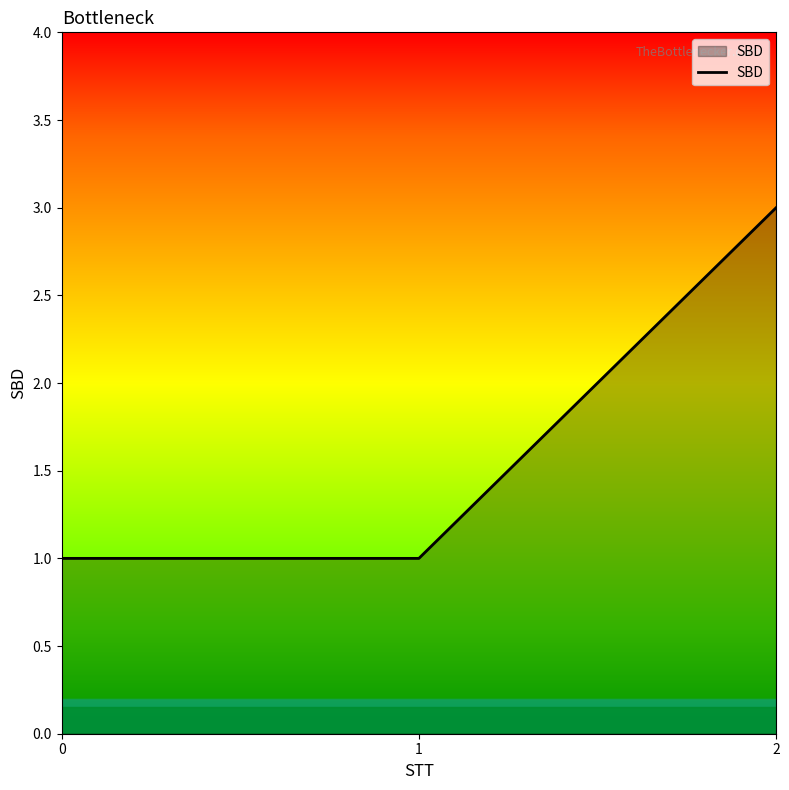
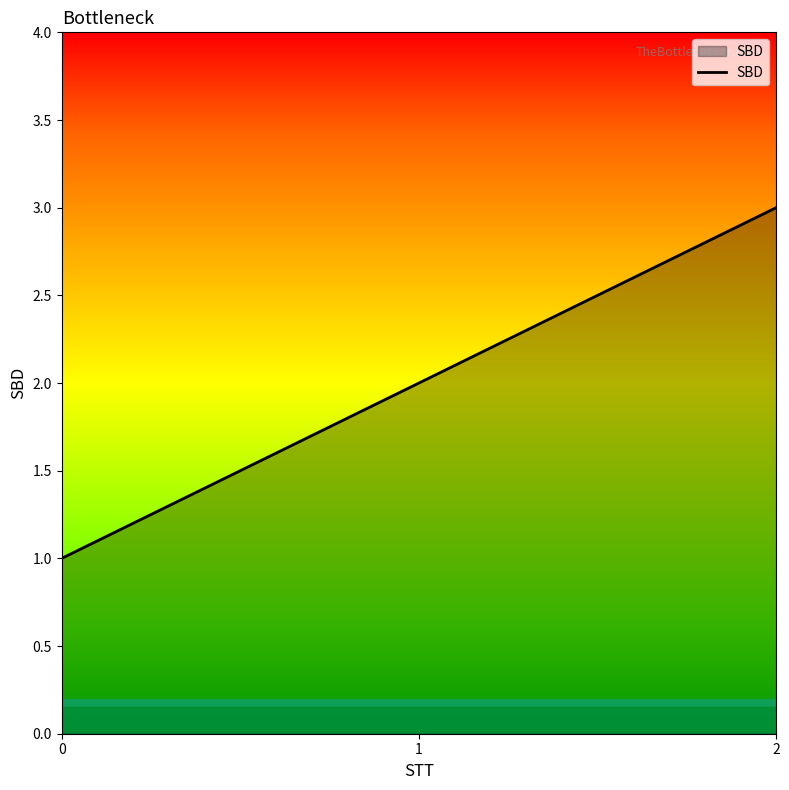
1: 1 -> 2
